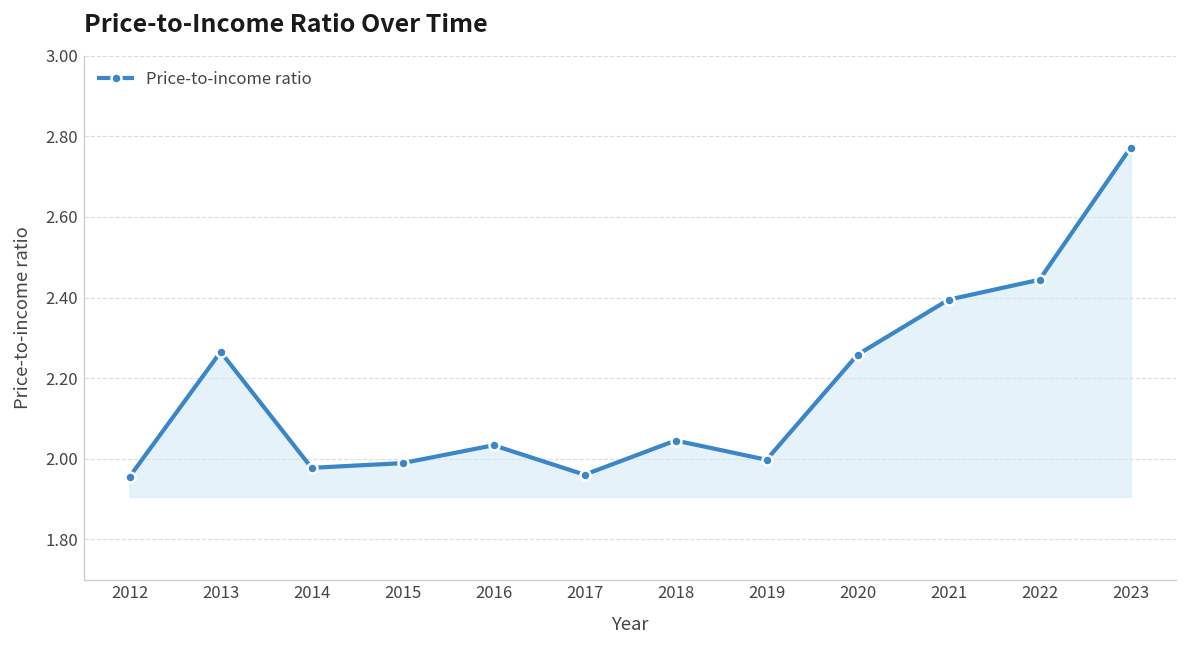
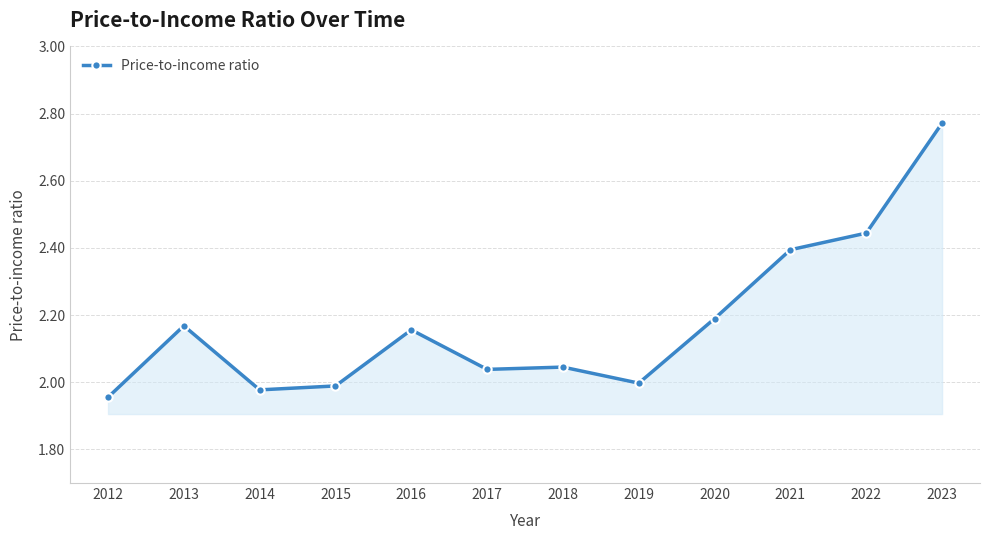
2013: 2.27 -> 2.17
2016: 2.03 -> 2.16
2017: 1.96 -> 2.04
2020: 2.26 -> 2.19
